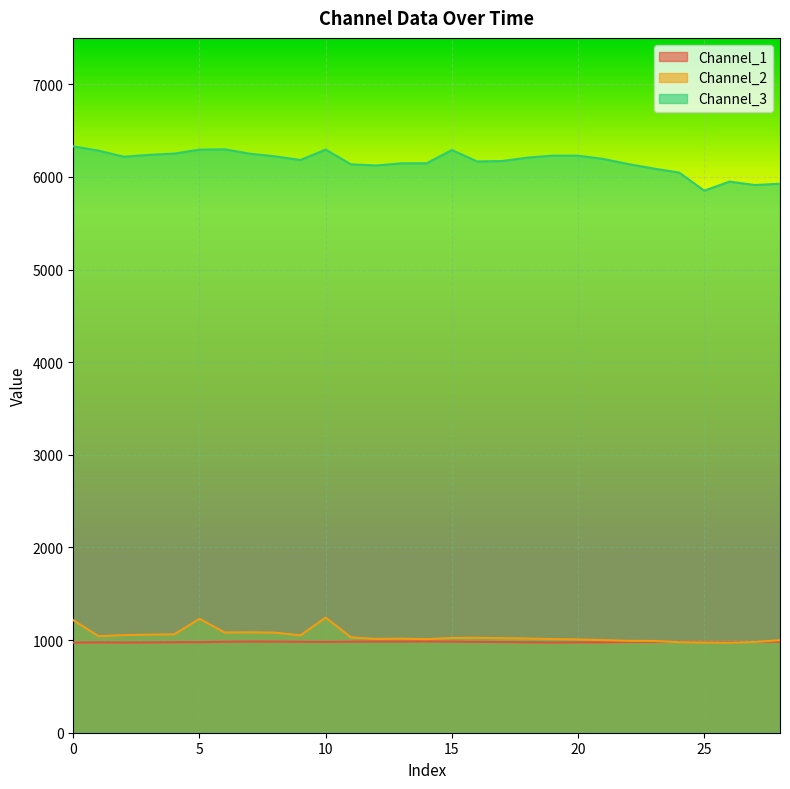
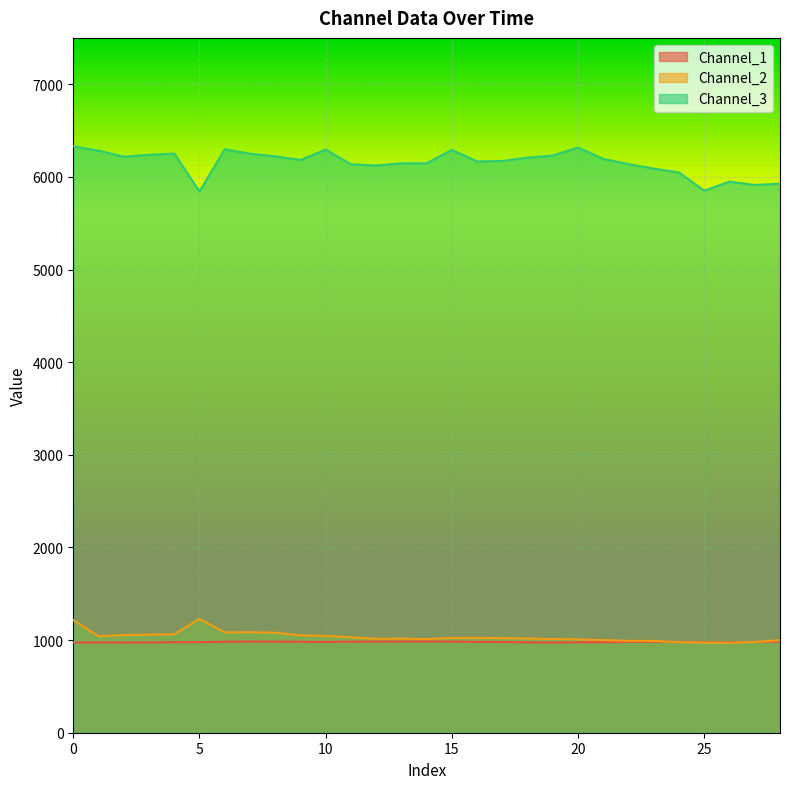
Channel_3, 5: 6300 -> 5800
Channel_2, 10: 1200 -> 1000
Channel_3, 20: 6200 -> 6300
